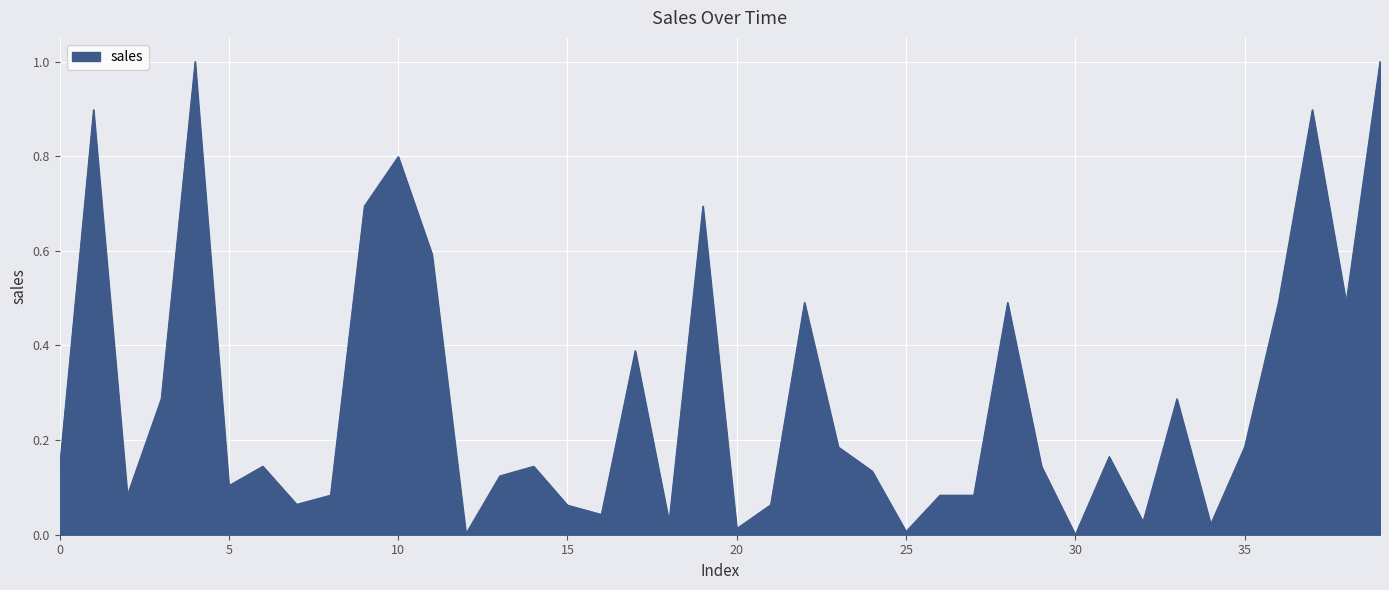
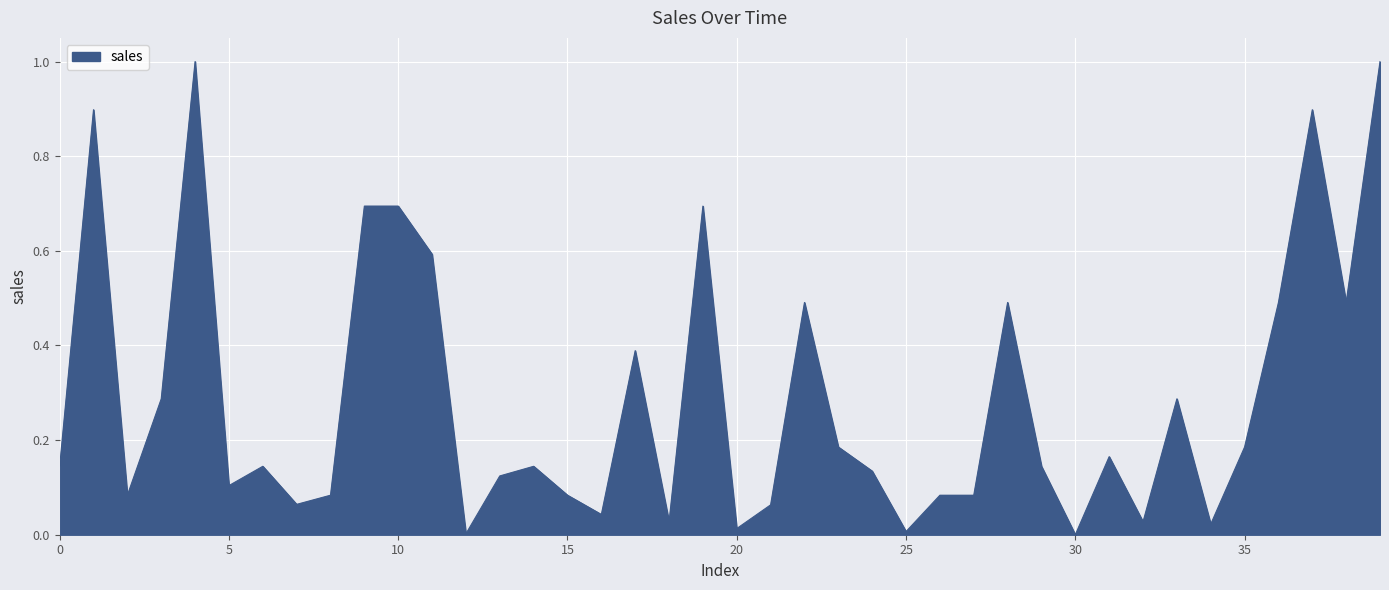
10: 0.80 -> 0.69
15: 0.06 -> 0.08
